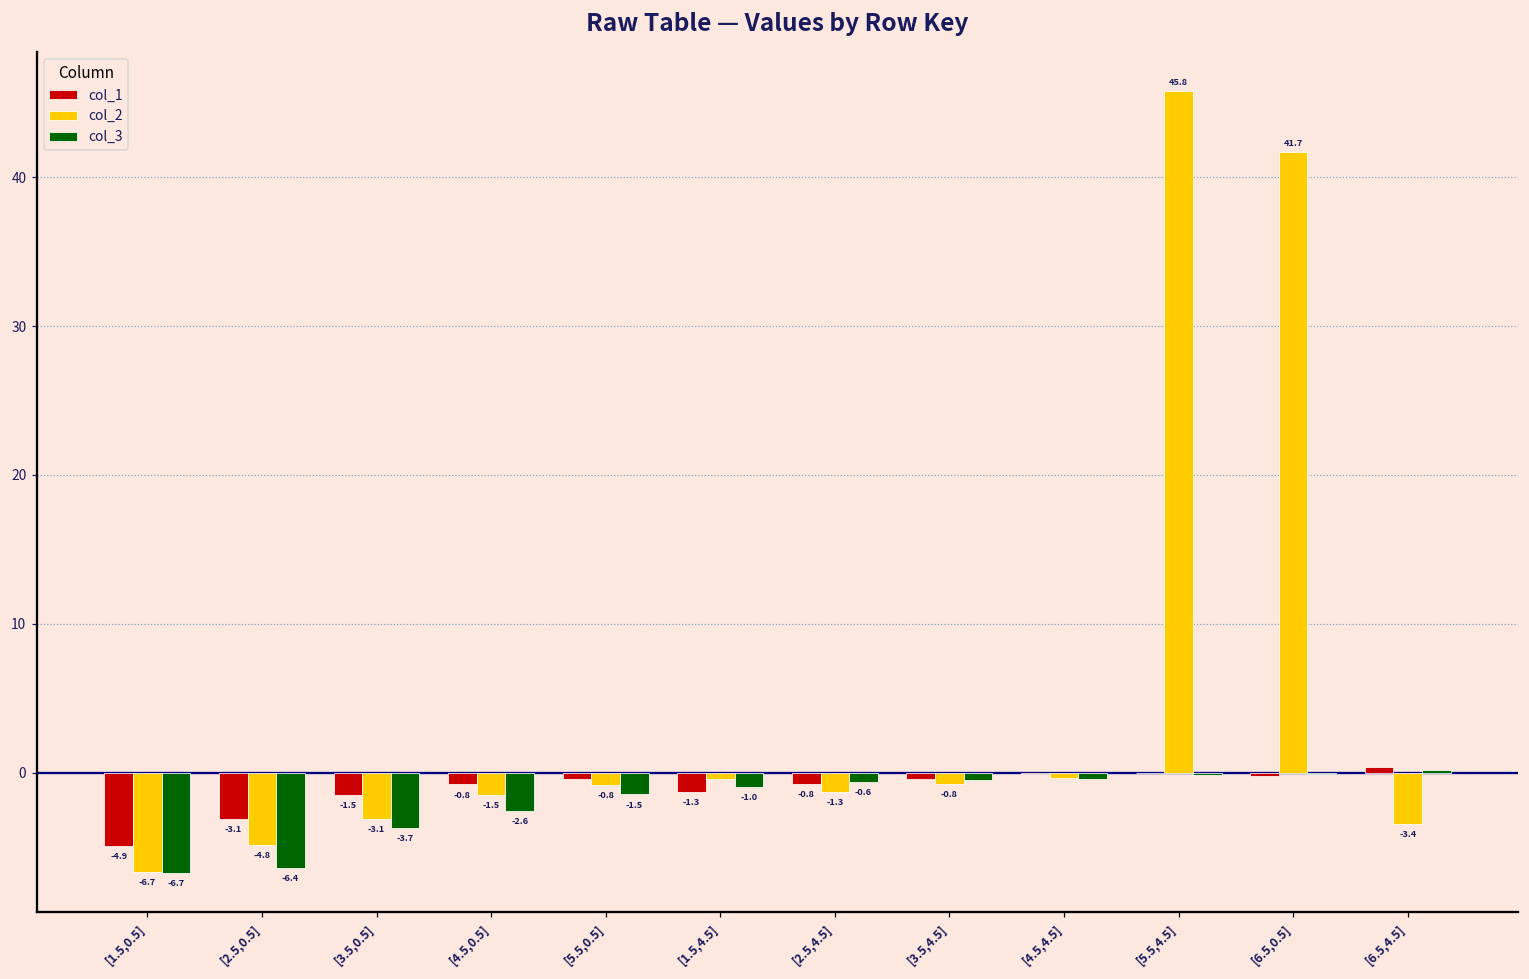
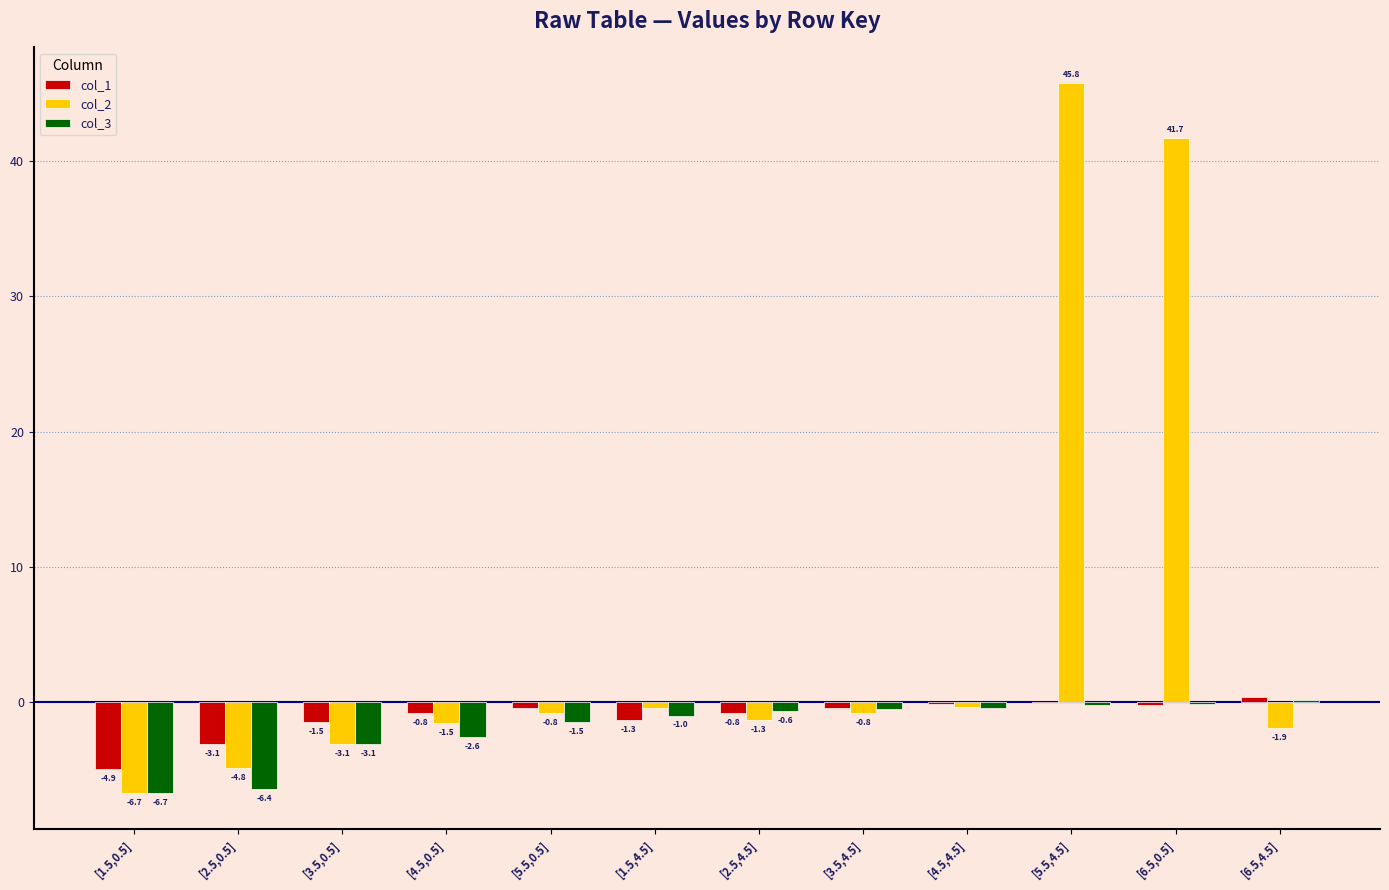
col_3, [3.5,0.5]: -3.7 -> -3.1
col_2, [6.5,4.5]: -3.4 -> -1.9
